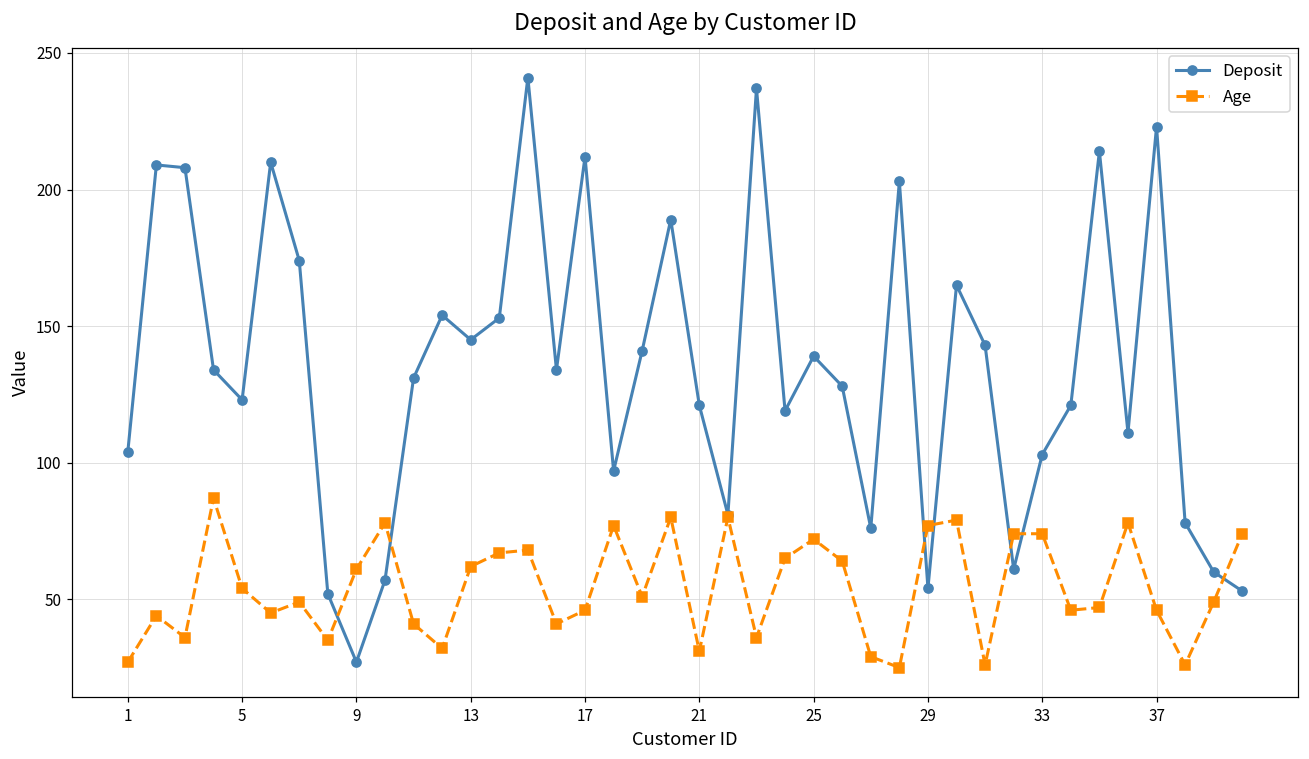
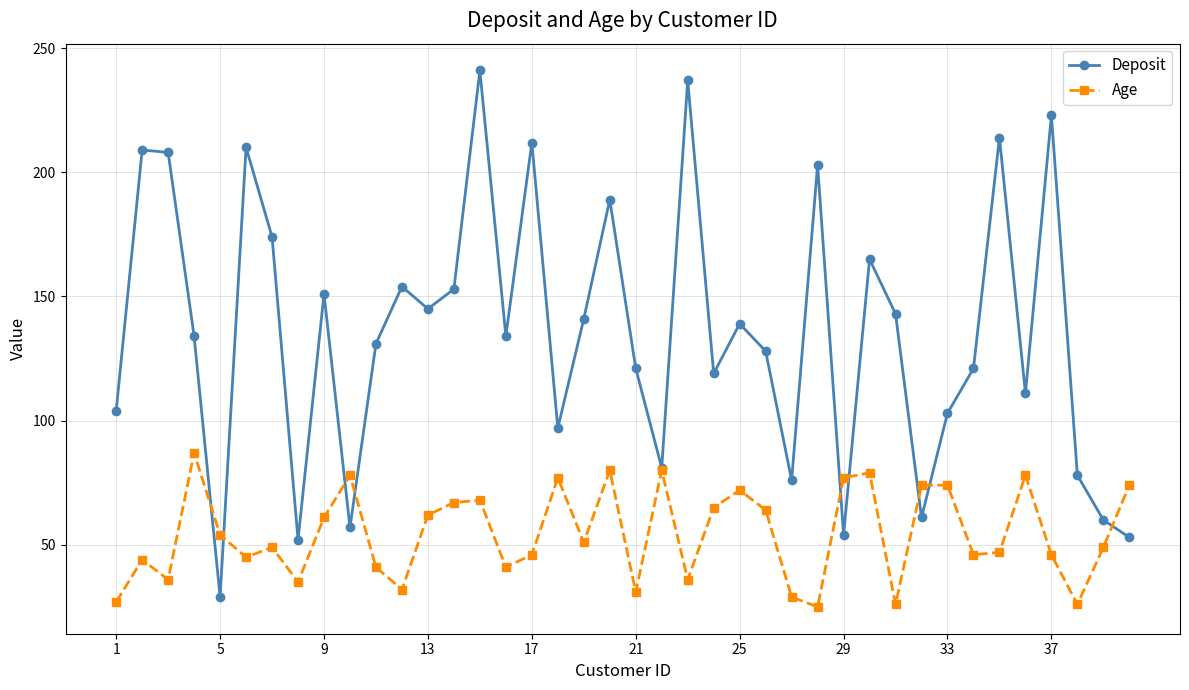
Deposit, 5: 123 -> 29
Deposit, 9: 27 -> 151
